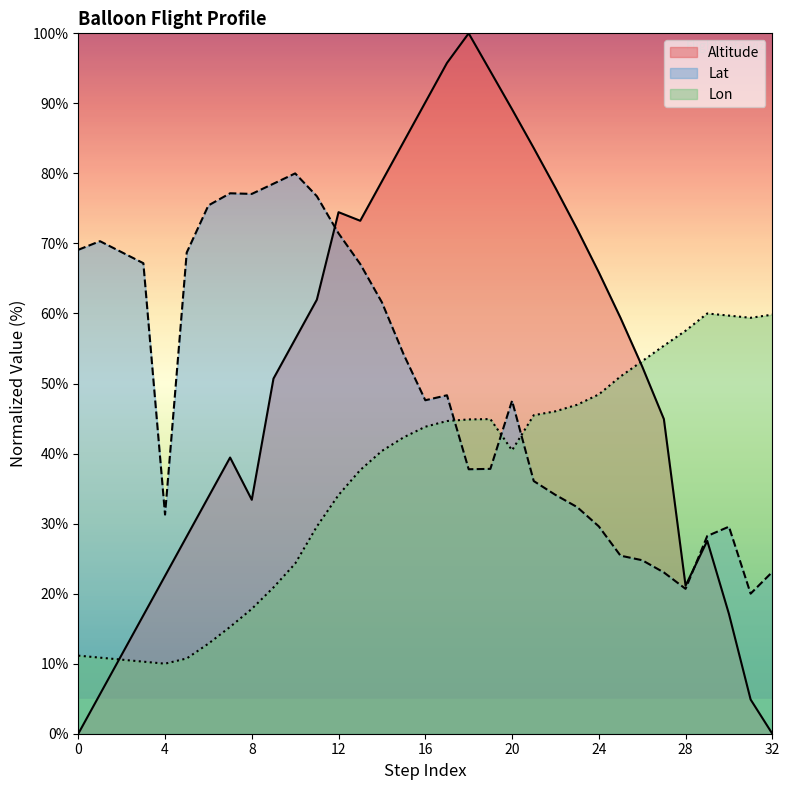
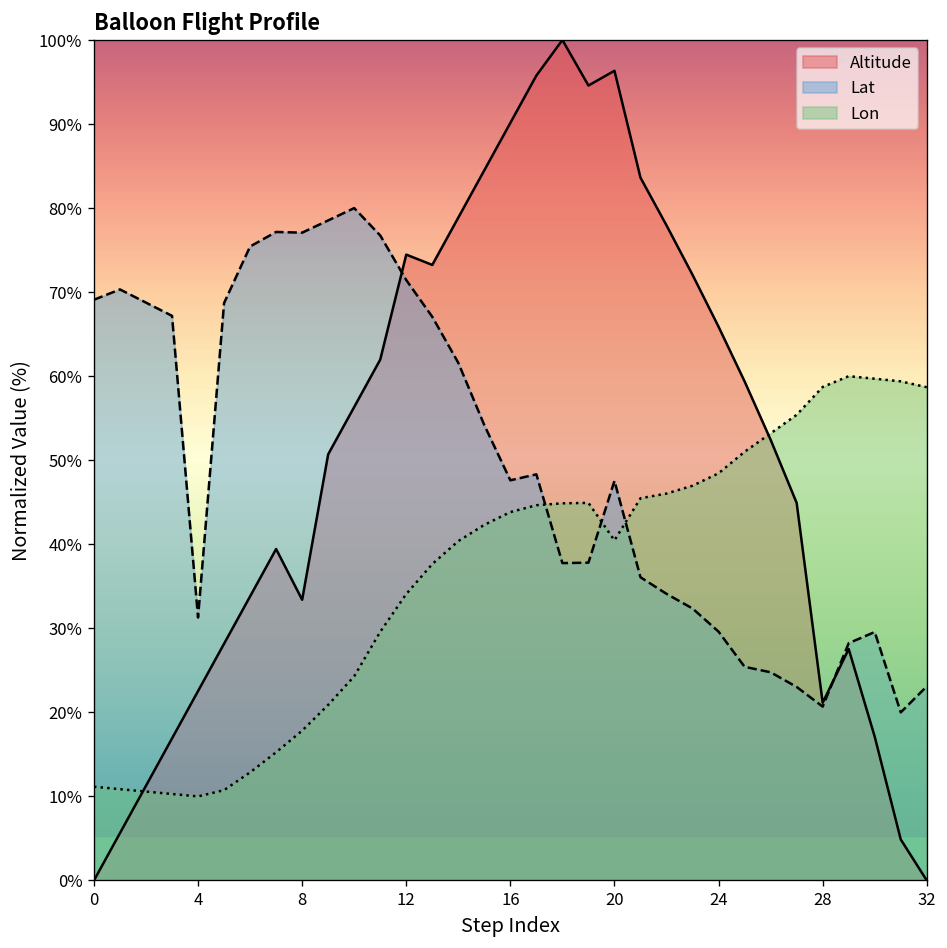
Altitude, 20: 89% -> 96%
Lon, 28: 58% -> 59%
Lon, 32: 60% -> 59%
